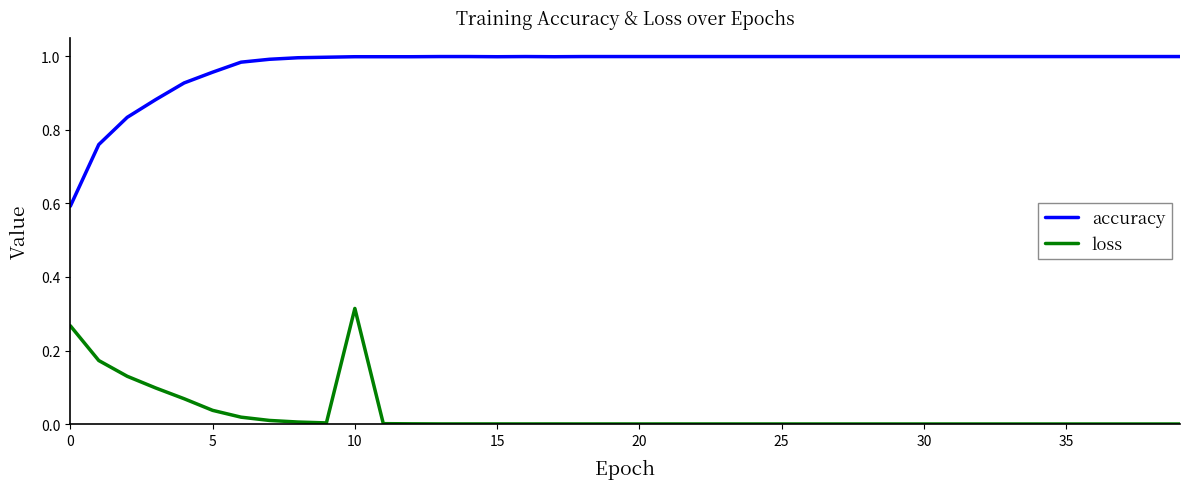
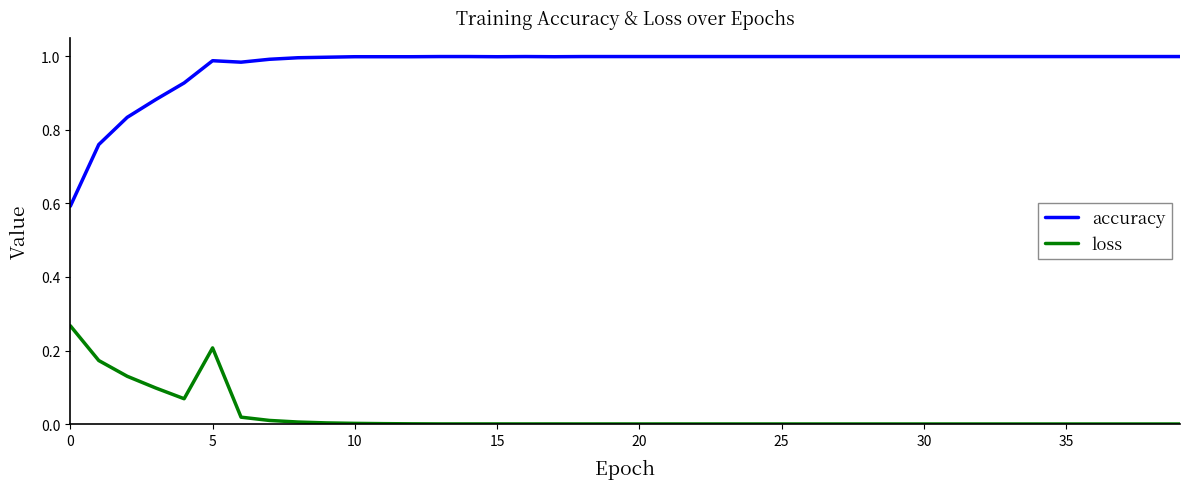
accuracy, 5: 0.96 -> 0.99
loss, 5: 0.04 -> 0.21
loss, 10: 0.31 -> 0.00
